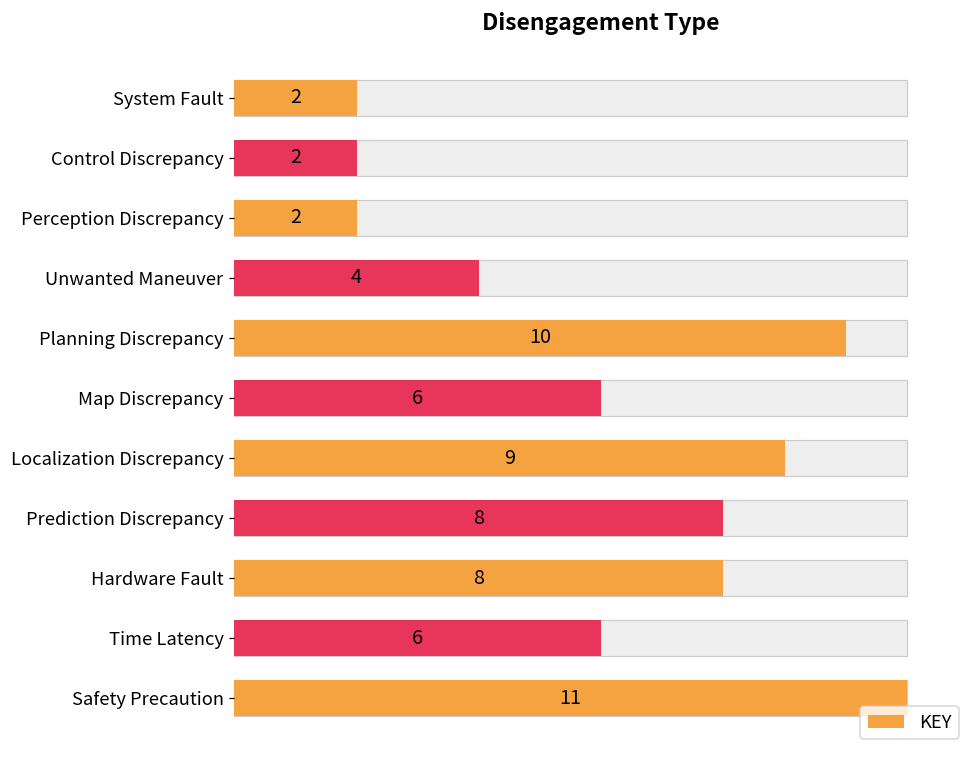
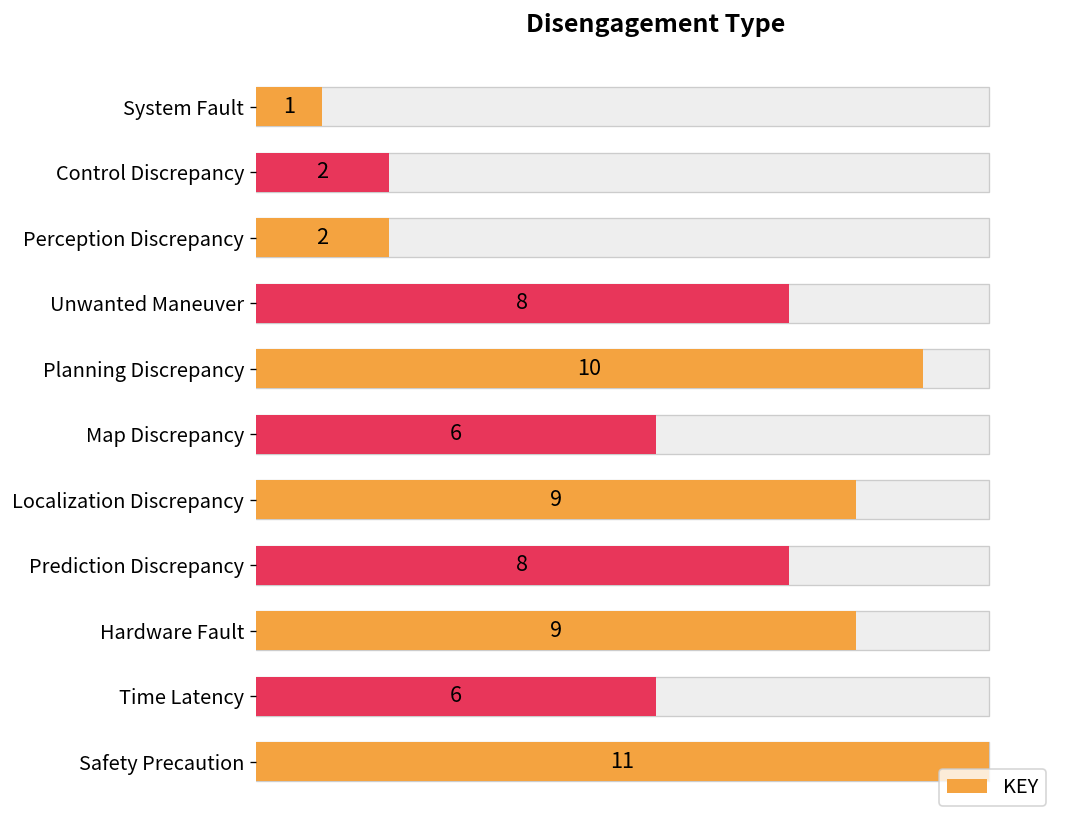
KEY, System Fault: 2 -> 1
KEY, Unwanted Maneuver: 4 -> 8
KEY, Hardware Fault: 8 -> 9
